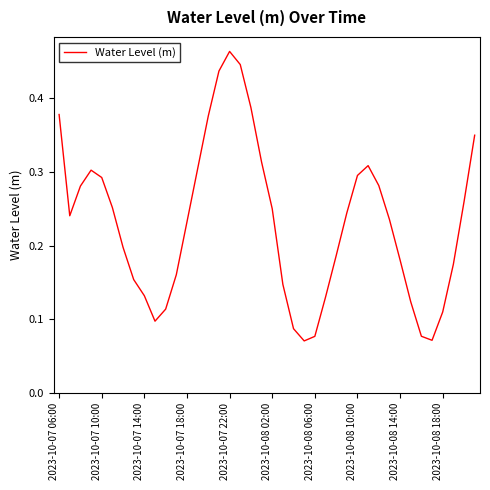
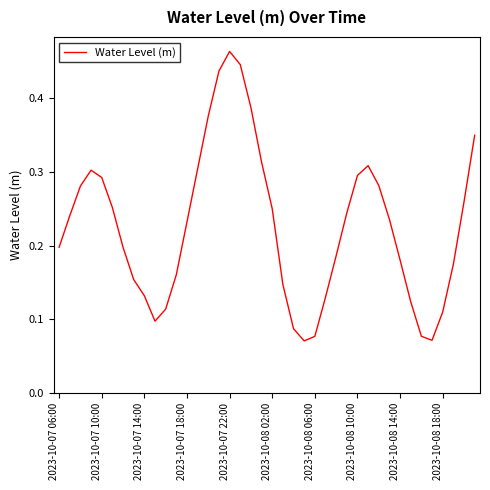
2023-10-07 06:00: 0.38 -> 0.20
